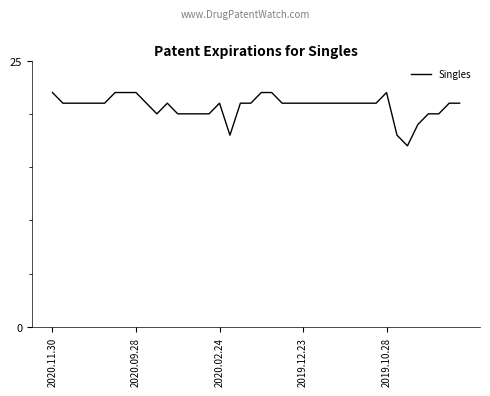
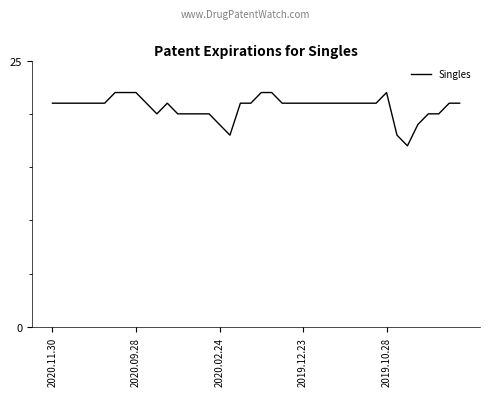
2020.11.30: 22 -> 21
2020.02.24: 21 -> 19
